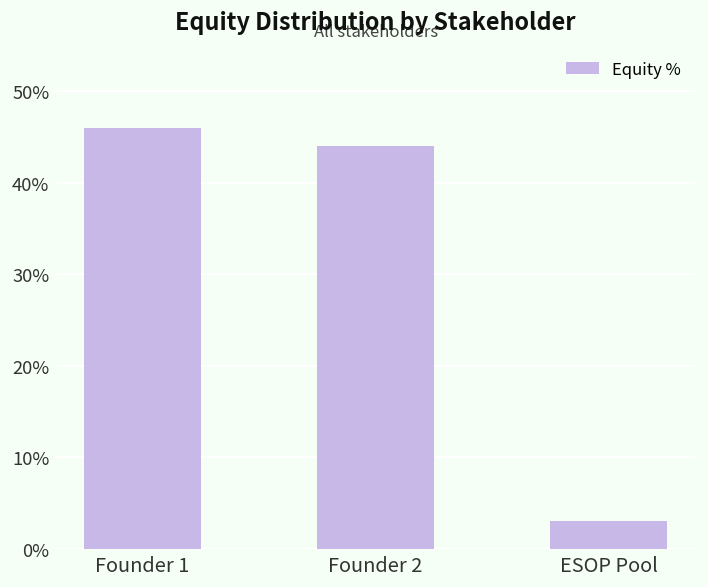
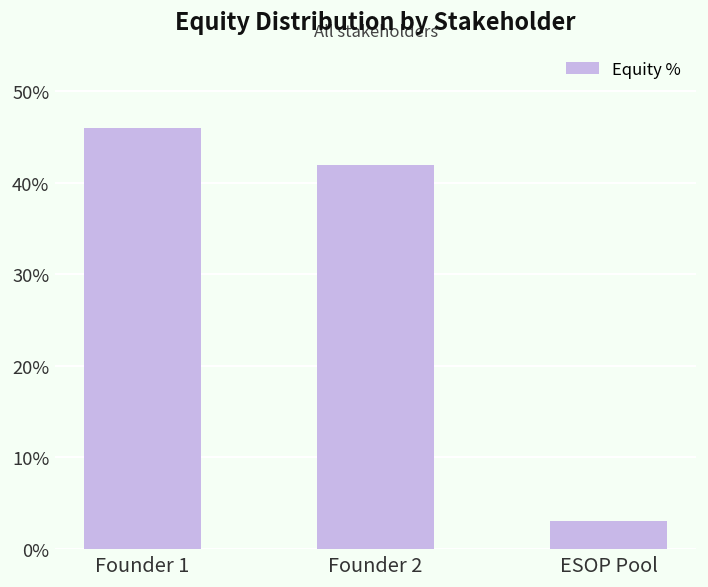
Founder 2: 44% -> 42%
